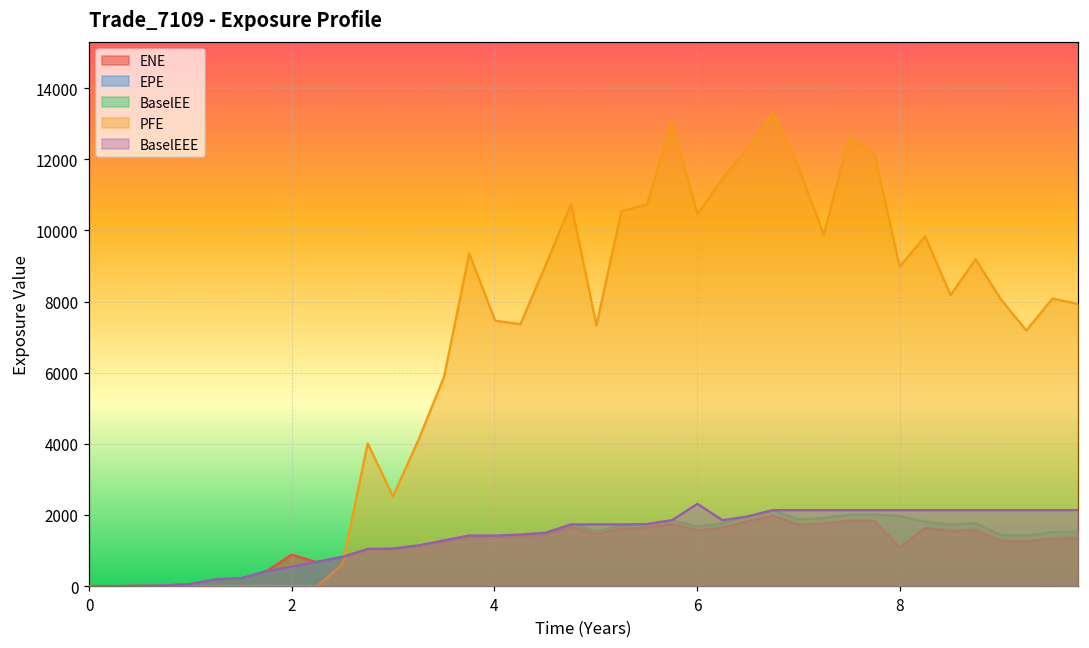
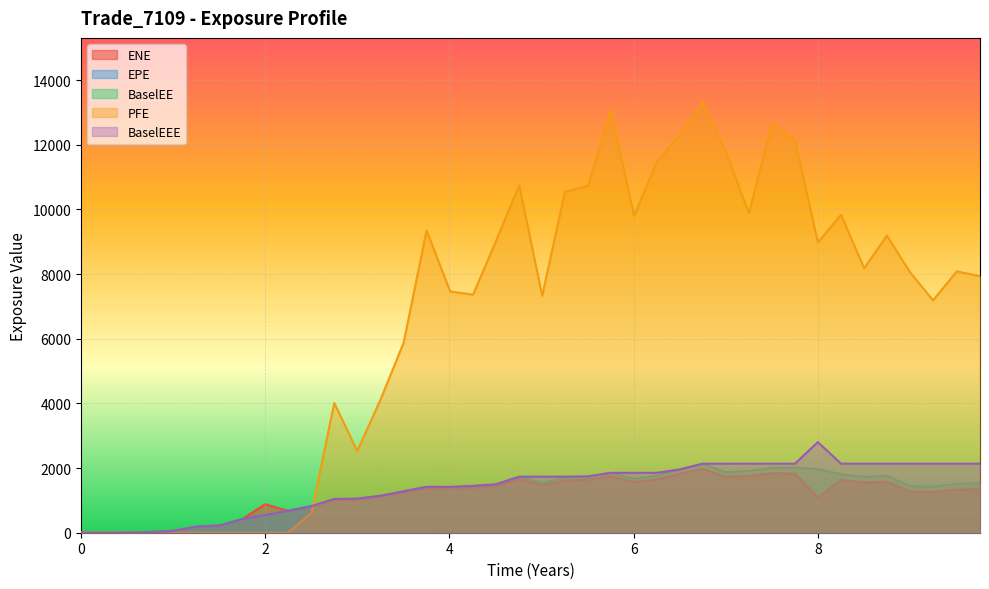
PFE, 6: 10500 -> 9800
BaselEEE, 6: 2300 -> 1900
BaselEEE, 8: 2100 -> 2800
